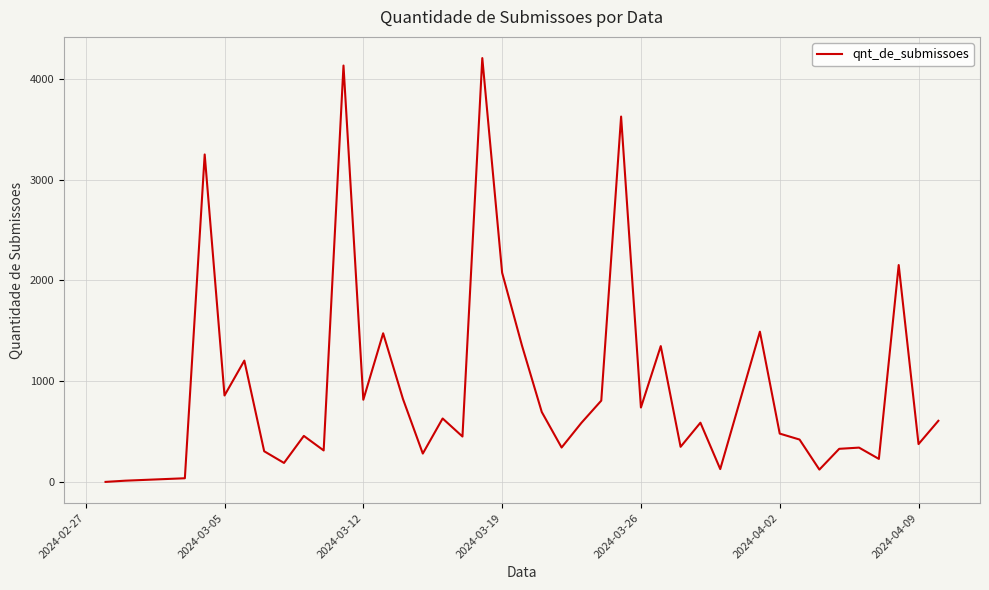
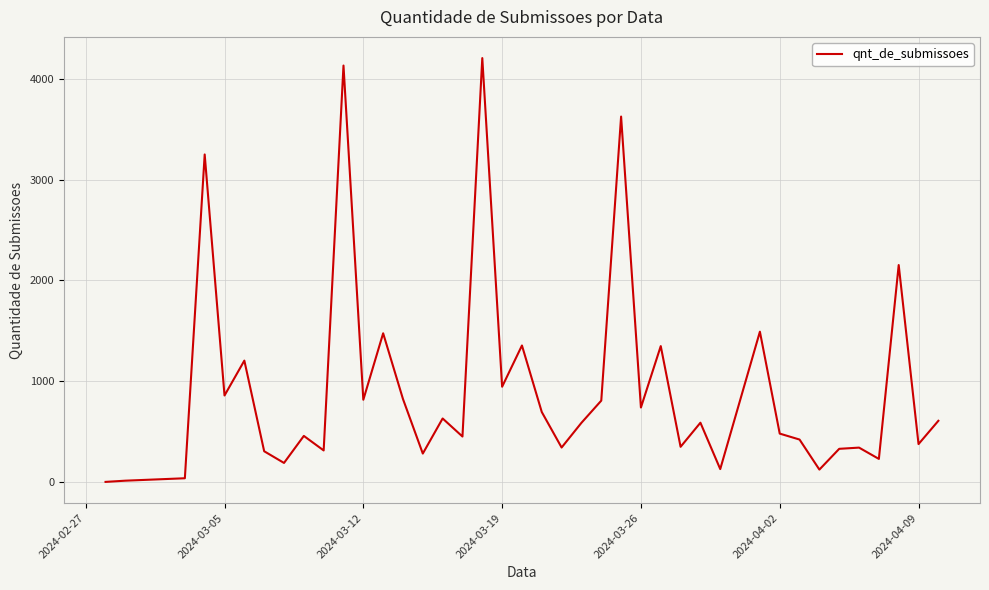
2024-03-19: 2080 -> 950
